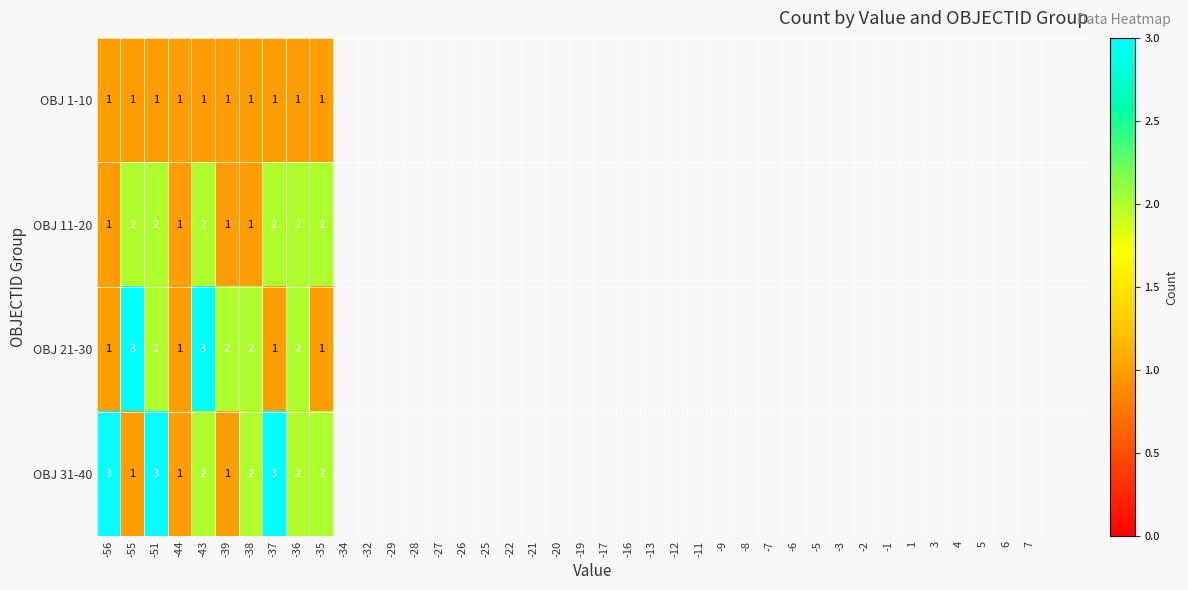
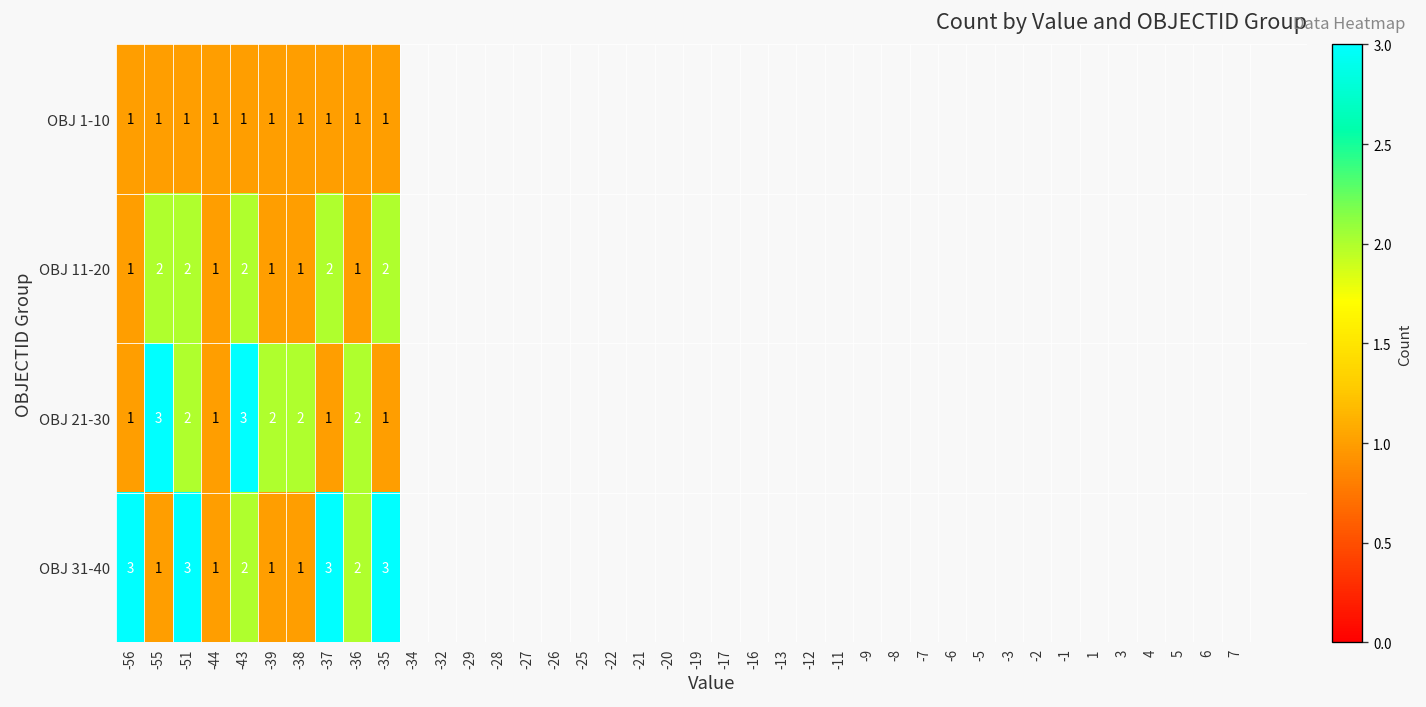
OBJ 11-20, -36: 2 -> 1
OBJ 31-40, -38: 2 -> 1
OBJ 31-40, -35: 2 -> 3
